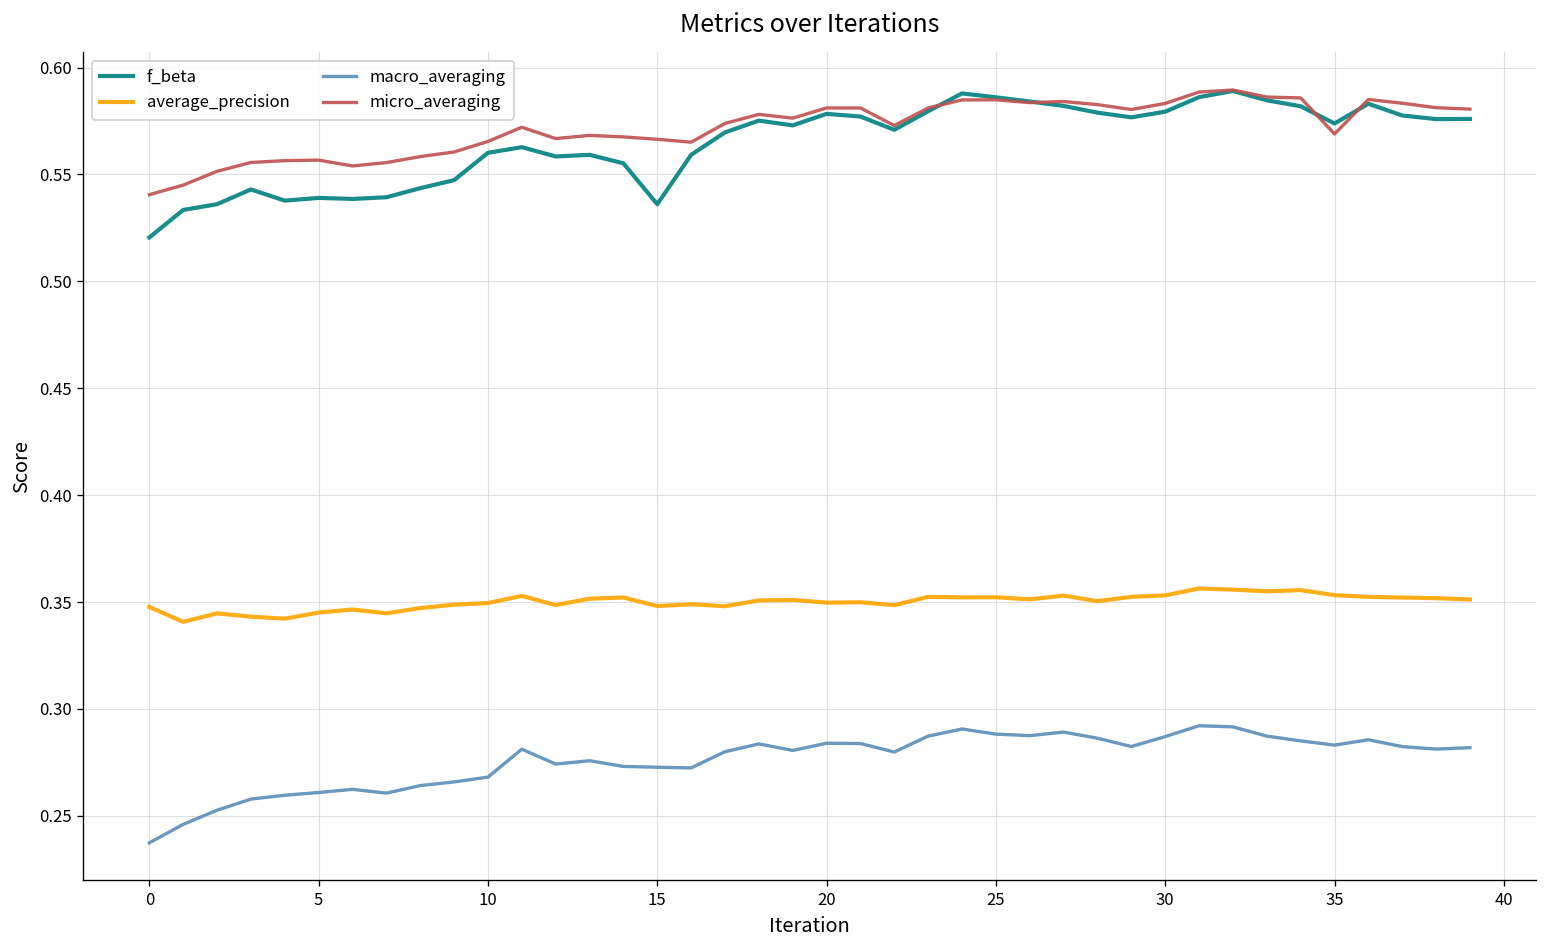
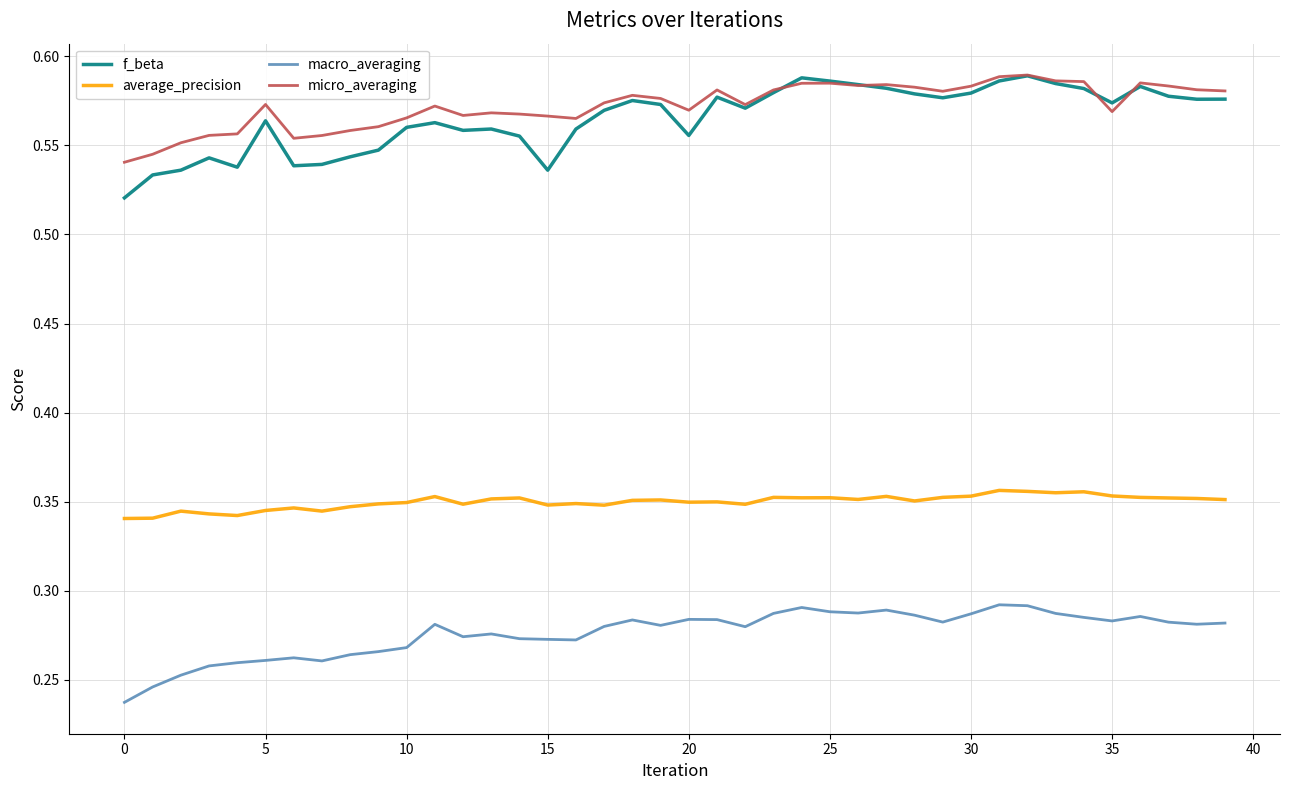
average_precision, 0: 0.348 -> 0.341
f_beta, 5: 0.539 -> 0.564
micro_averaging, 5: 0.557 -> 0.573
f_beta, 20: 0.578 -> 0.556
micro_averaging, 20: 0.581 -> 0.570
